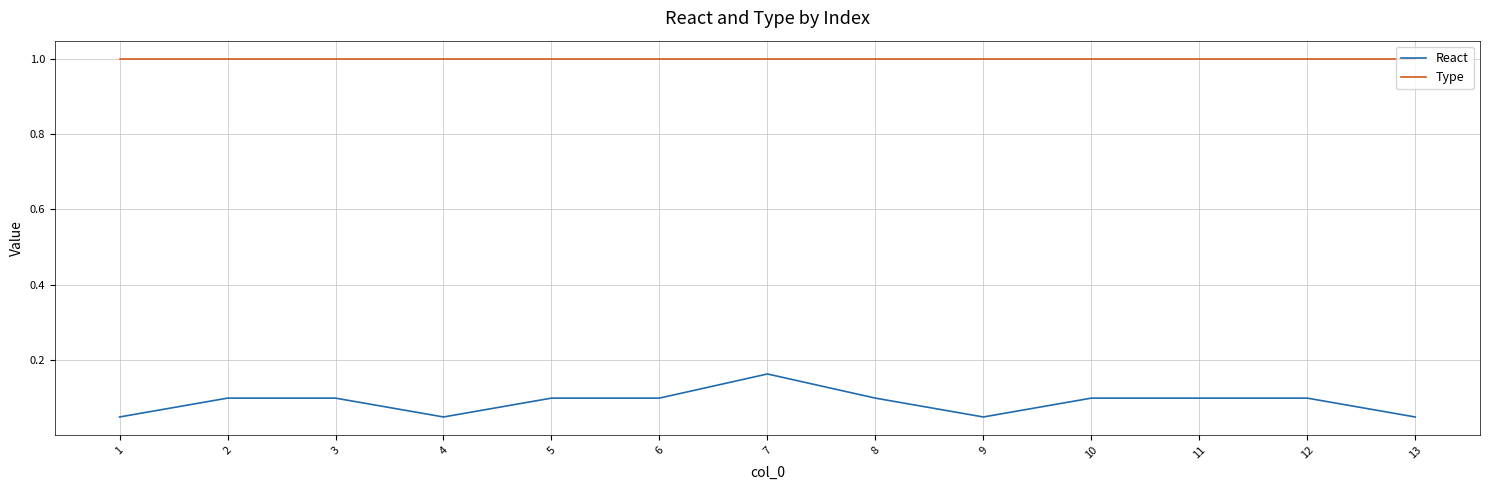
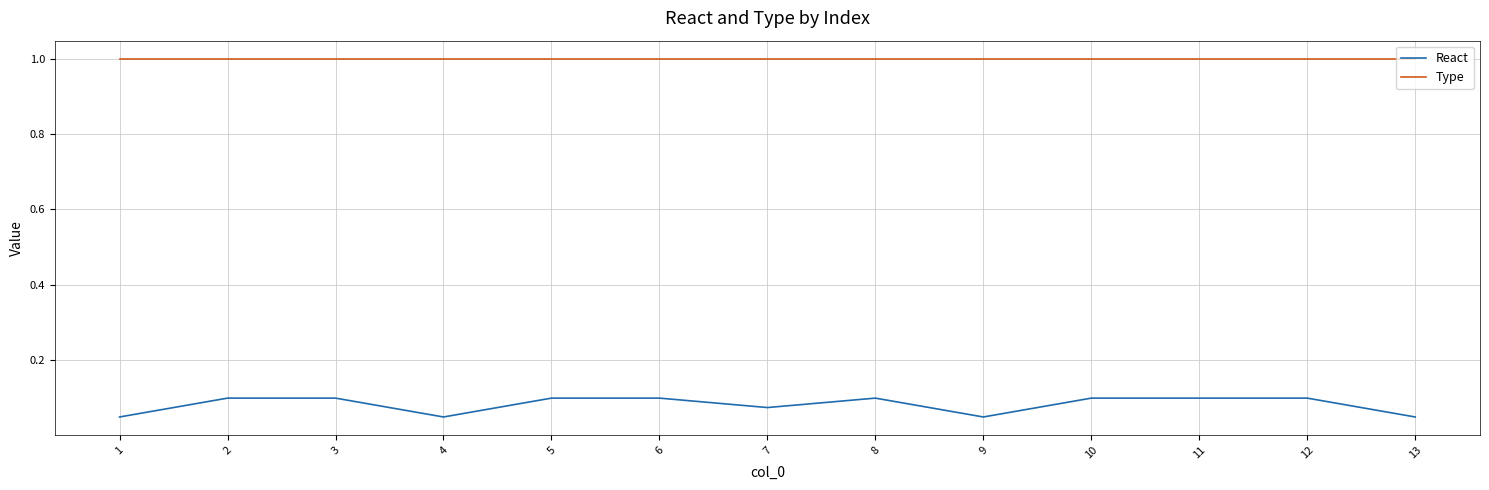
React, 7: 0.16 -> 0.08
